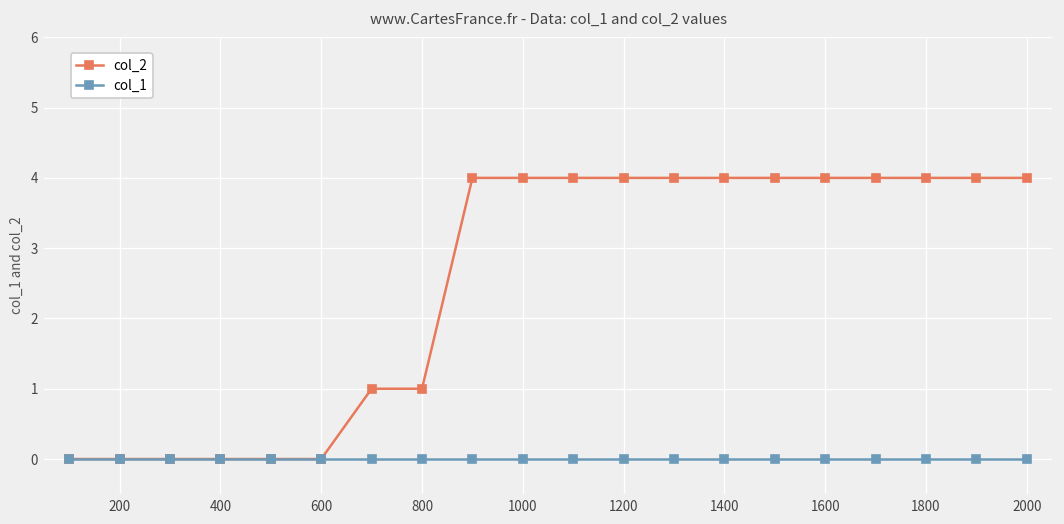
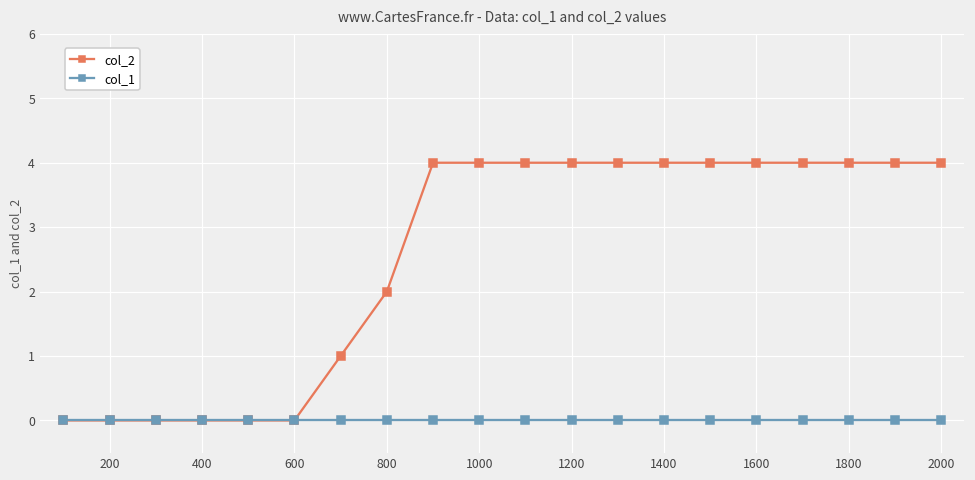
col_2, 800: 1 -> 2
